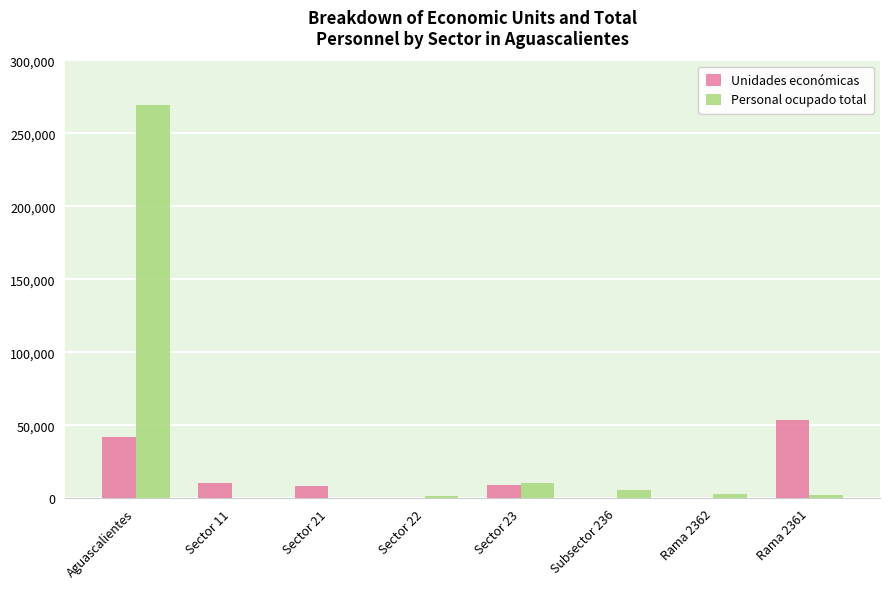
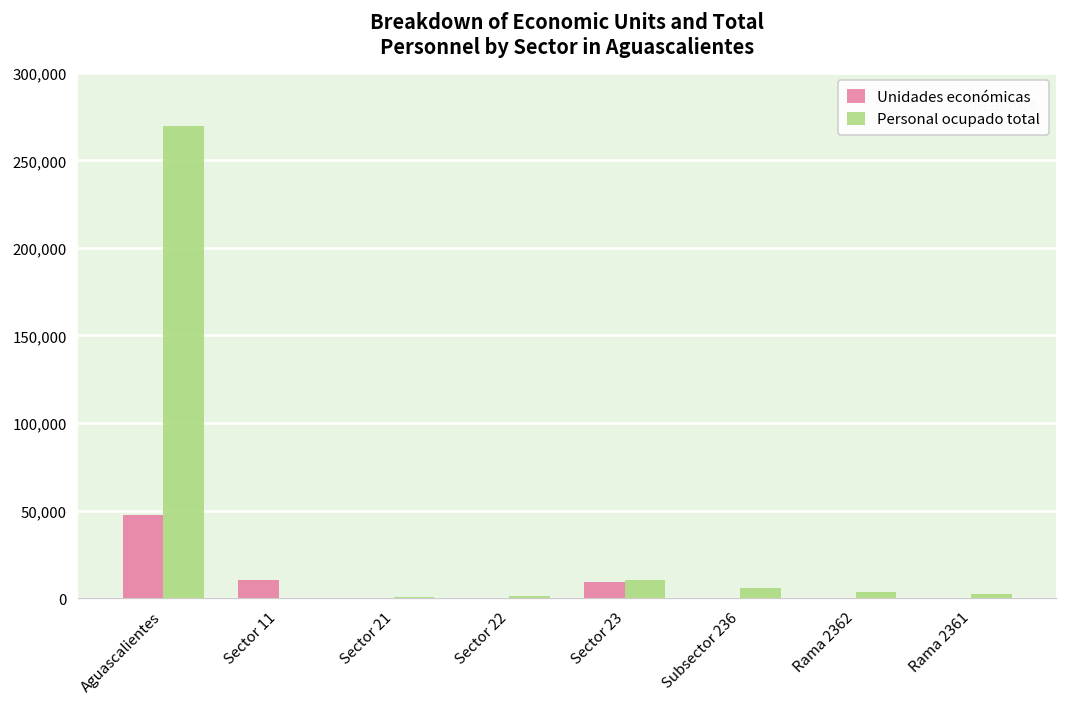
Unidades económicas, Aguascalientes: 42,000 -> 47,000
Unidades económicas, Sector 21: 8,000 -> 0
Unidades económicas, Rama 2361: 53,000 -> 0
